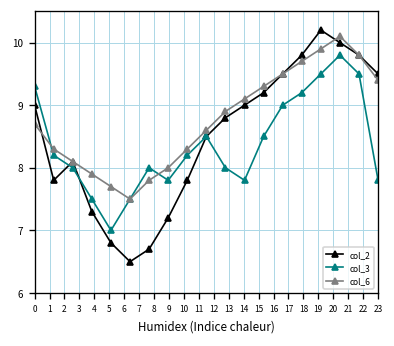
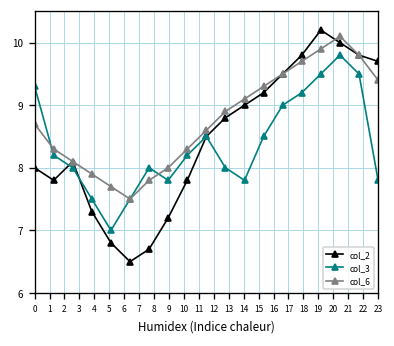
col_2, 0: 9 -> 8
col_2, 23: 9.5 -> 9.7
